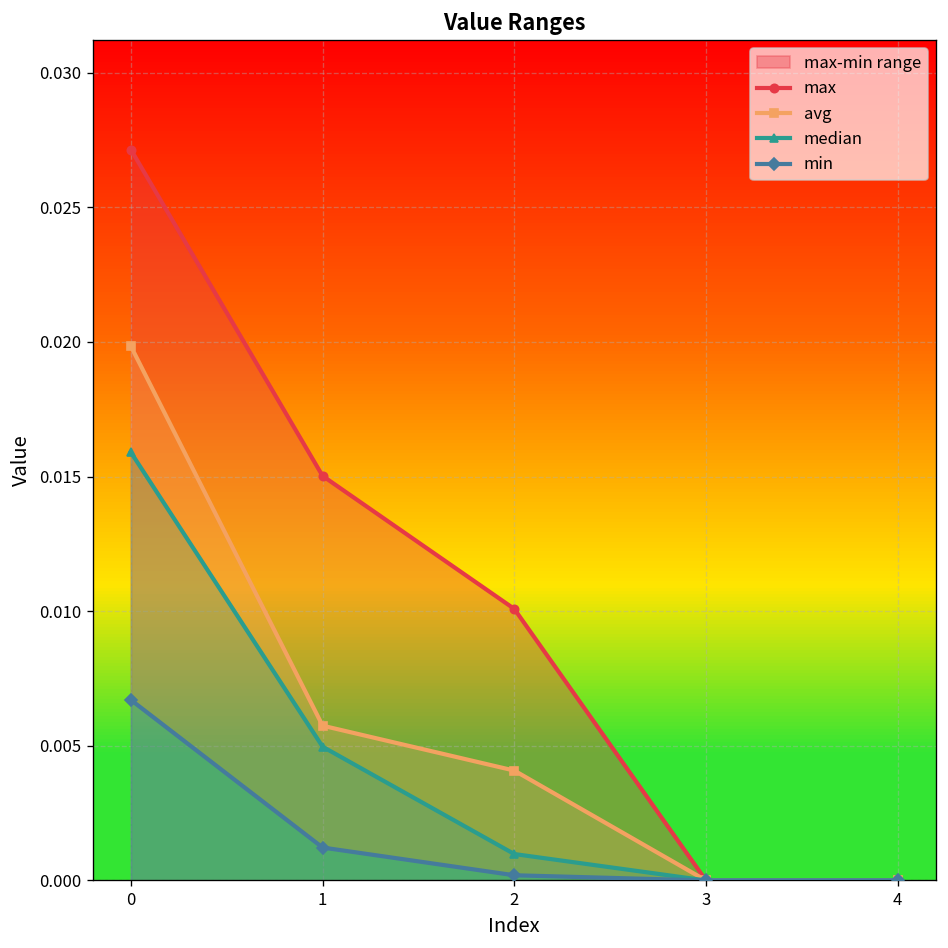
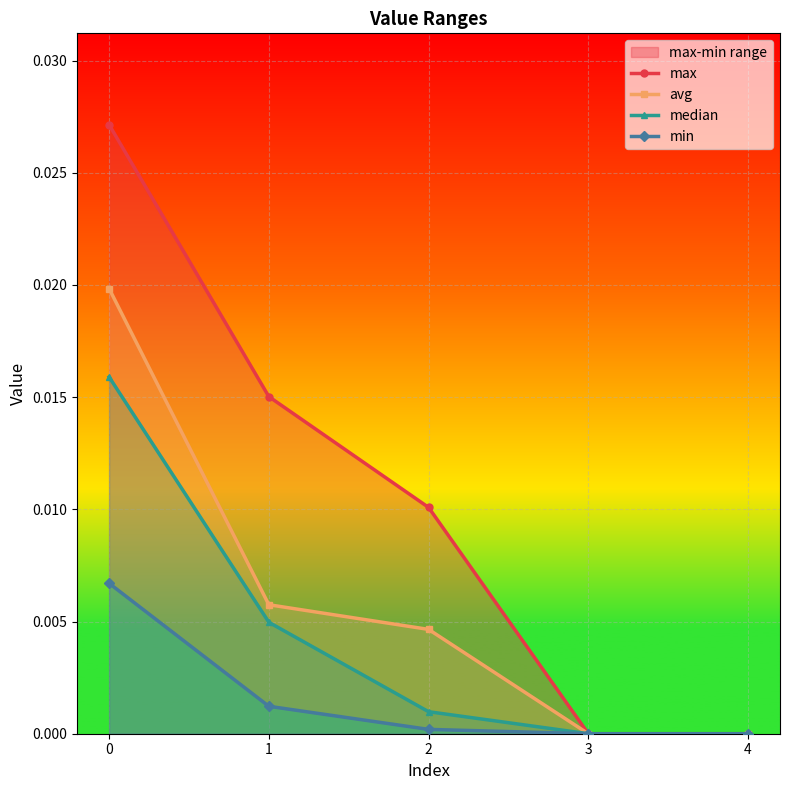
avg, 2: 0.0041 -> 0.0046
